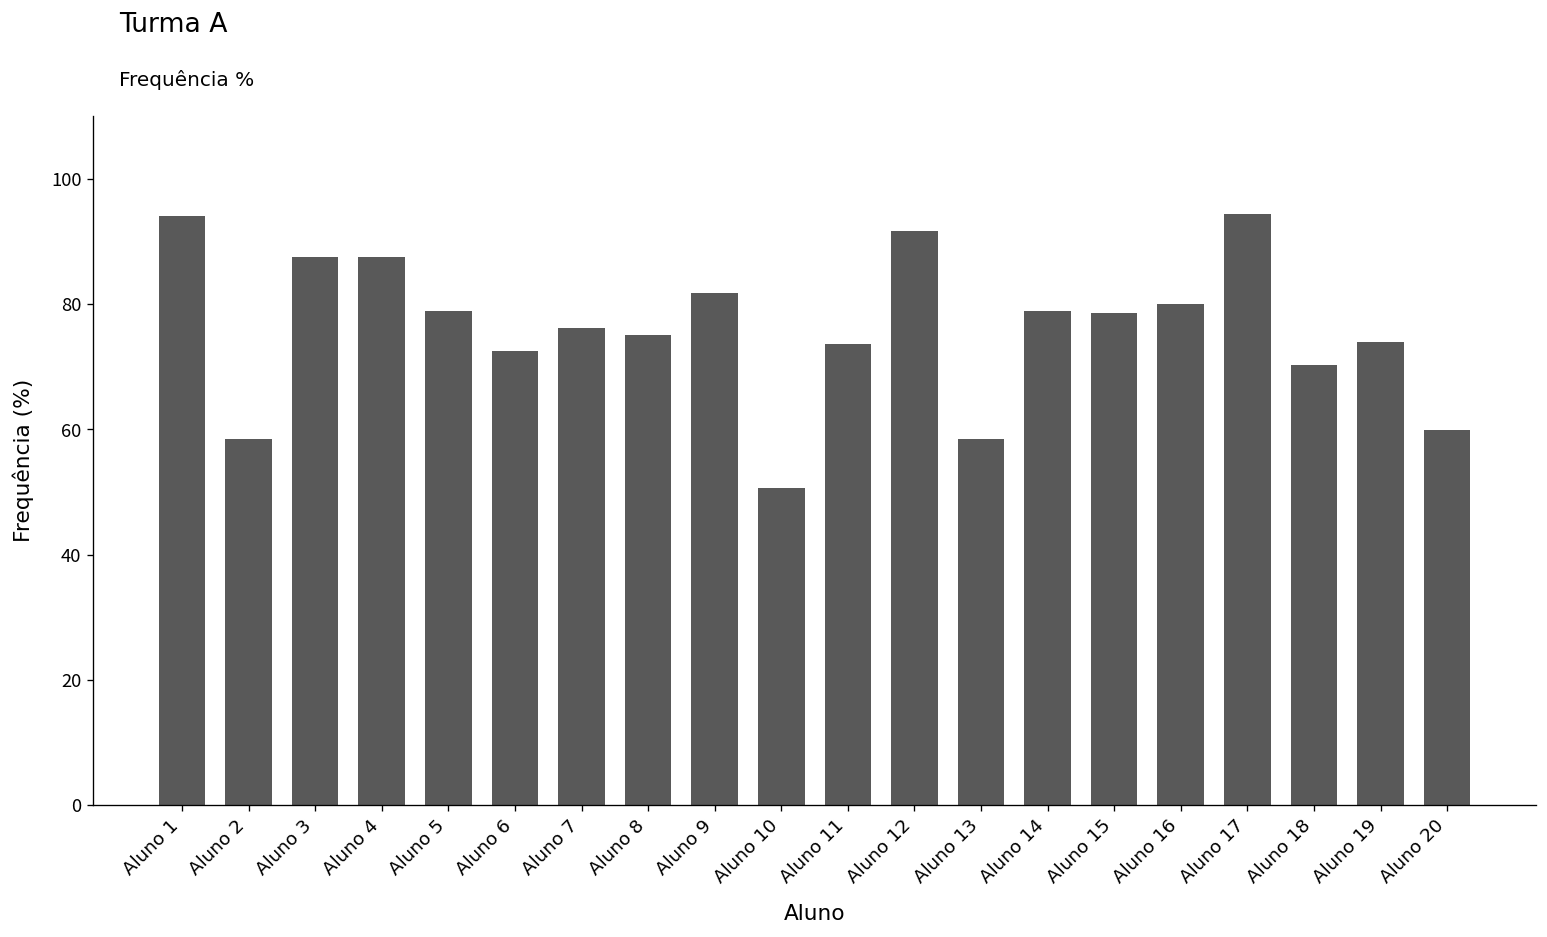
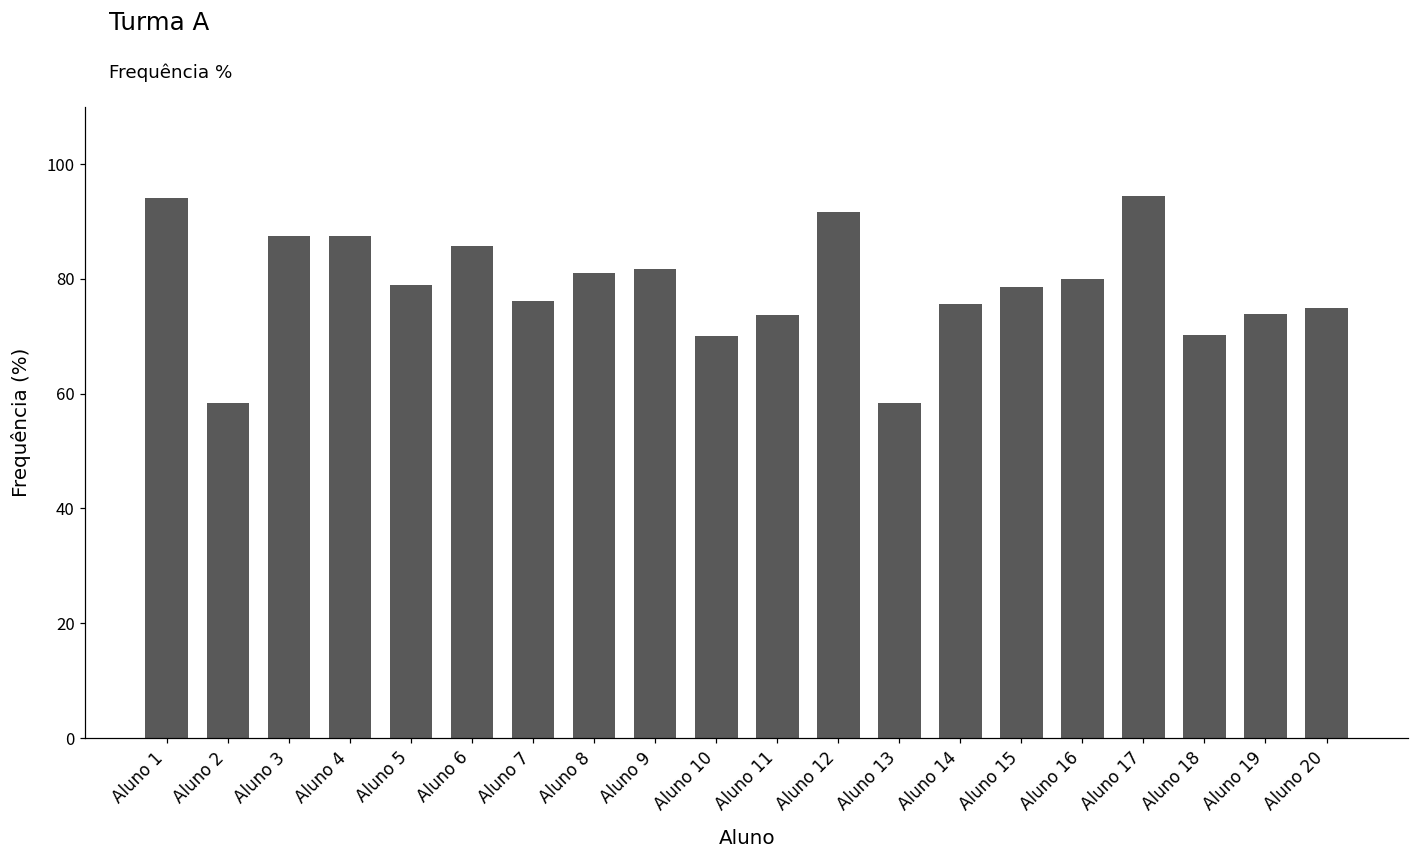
Aluno 6: 73 -> 86
Aluno 8: 75 -> 81
Aluno 10: 51 -> 70
Aluno 14: 79 -> 76
Aluno 20: 60 -> 75
